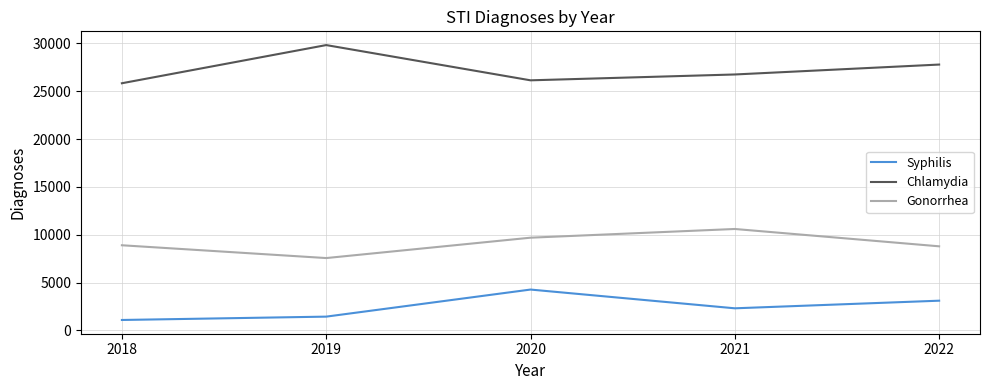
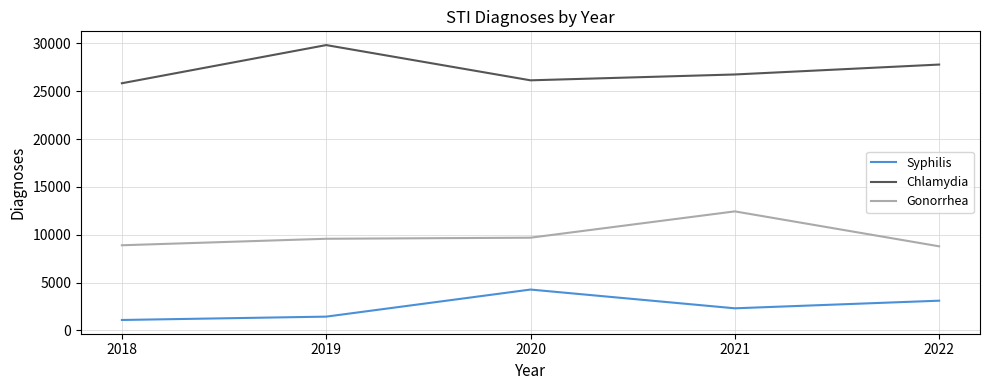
Gonorrhea, 2019: 8000 -> 10000
Gonorrhea, 2021: 11000 -> 12000
